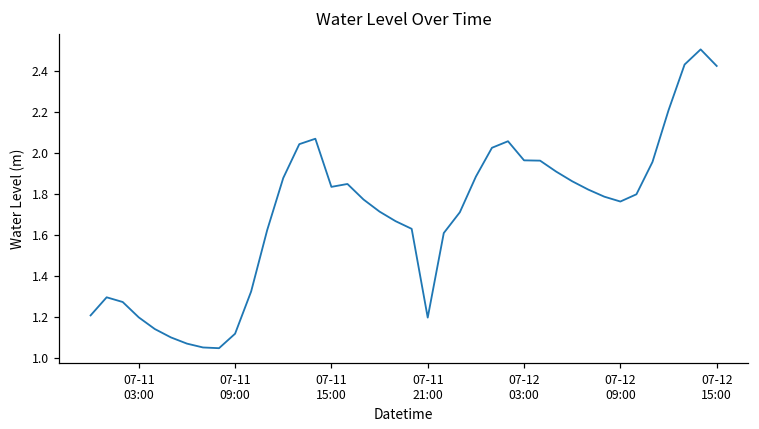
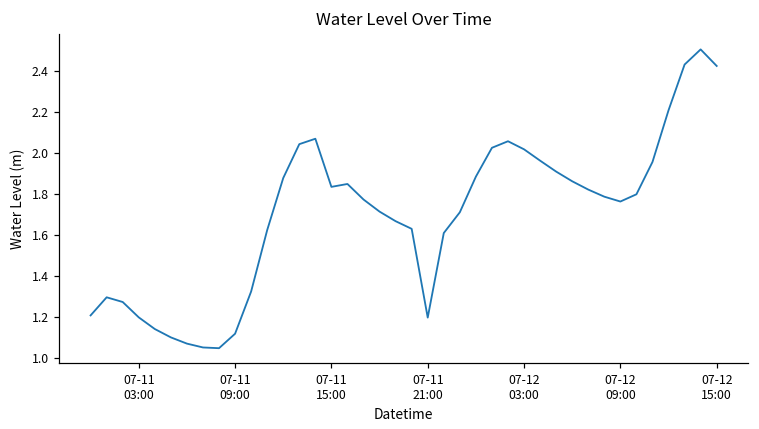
07-12 03:00: 1.96 -> 2.02
